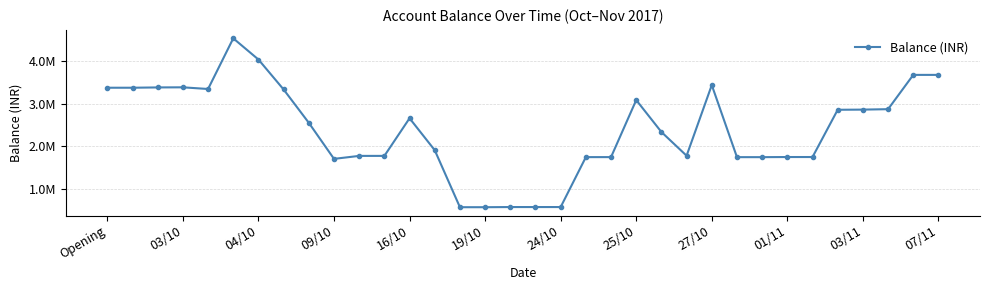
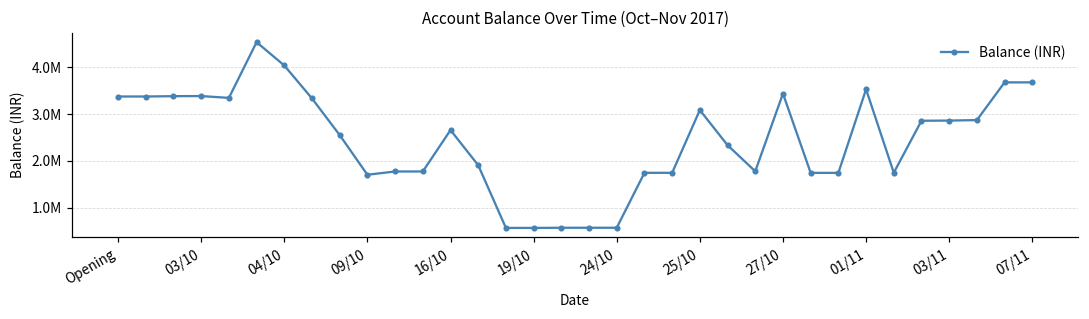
01/11: 1700000 -> 3500000
